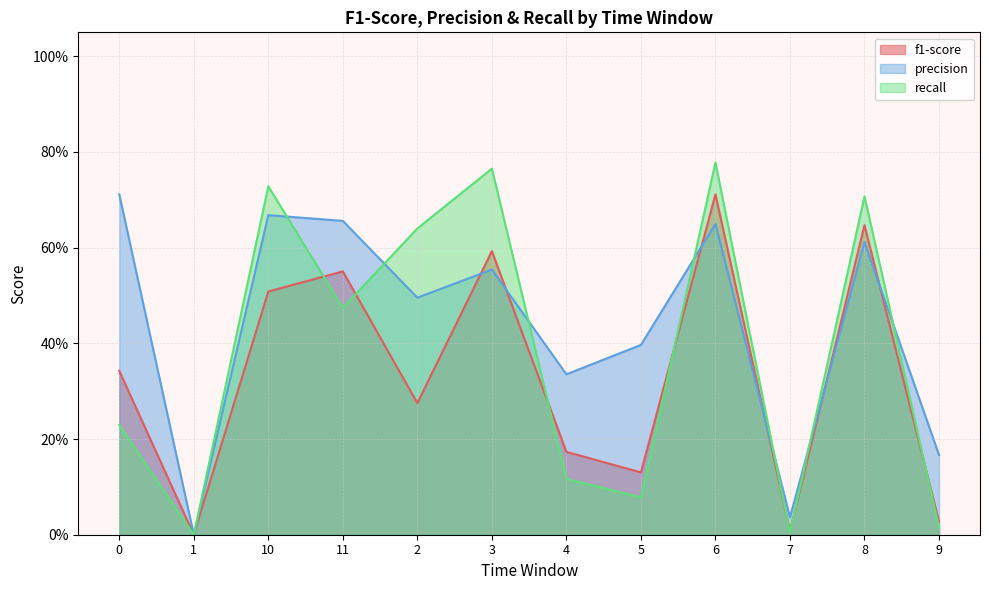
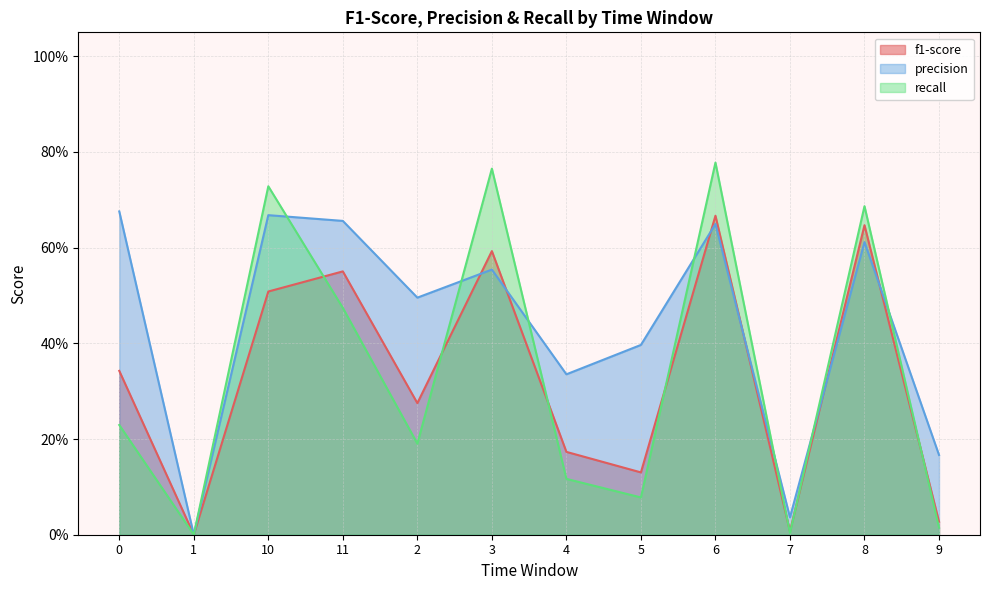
precision, 0: 71% -> 68%
recall, 2: 64% -> 19%
f1-score, 6: 71% -> 67%
recall, 8: 71% -> 69%
